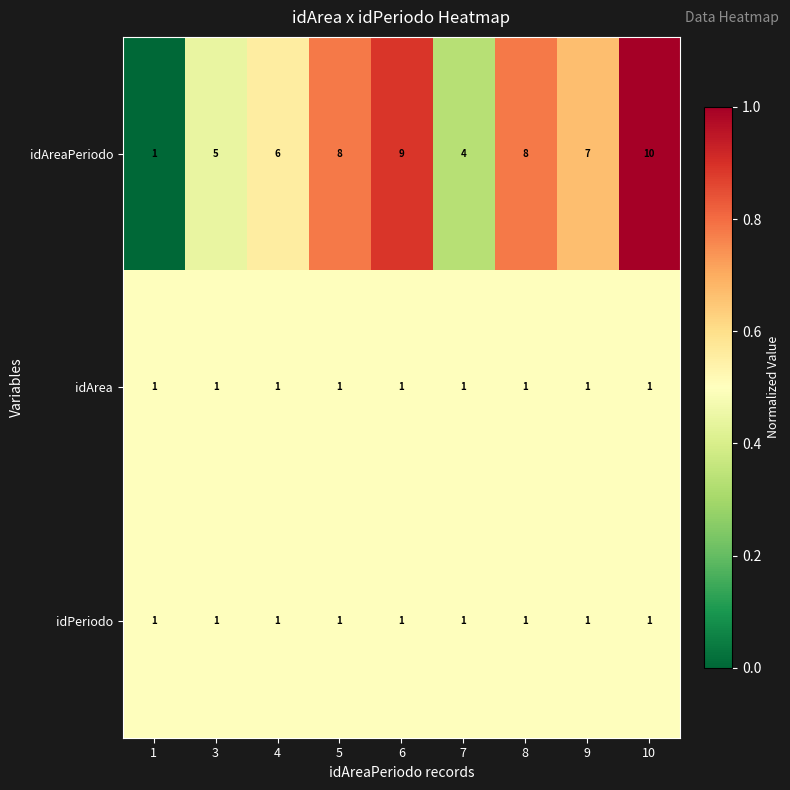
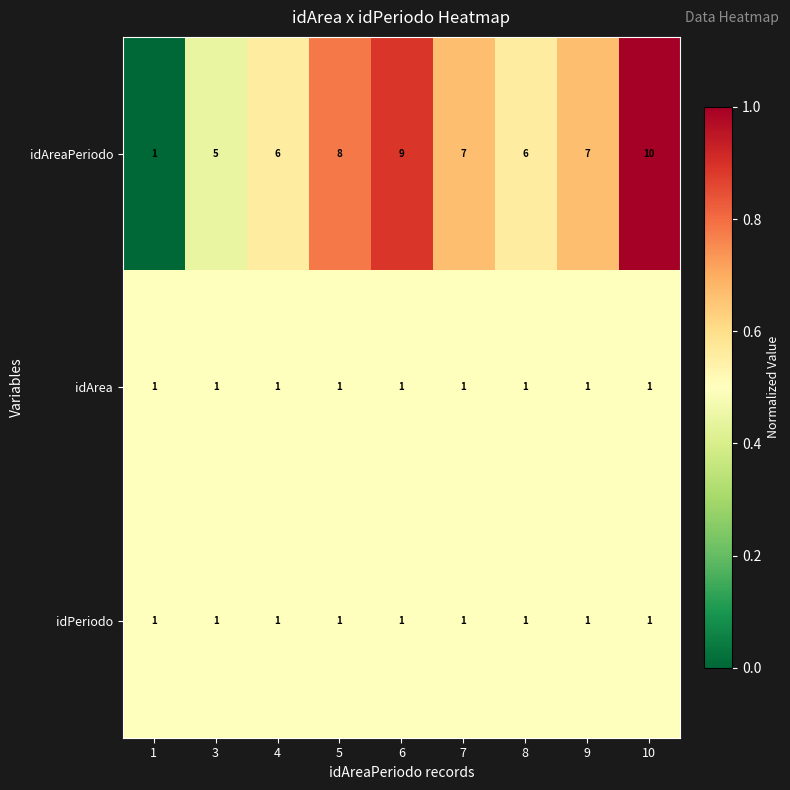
idAreaPeriodo, 7: 4 -> 7
idAreaPeriodo, 8: 8 -> 6
